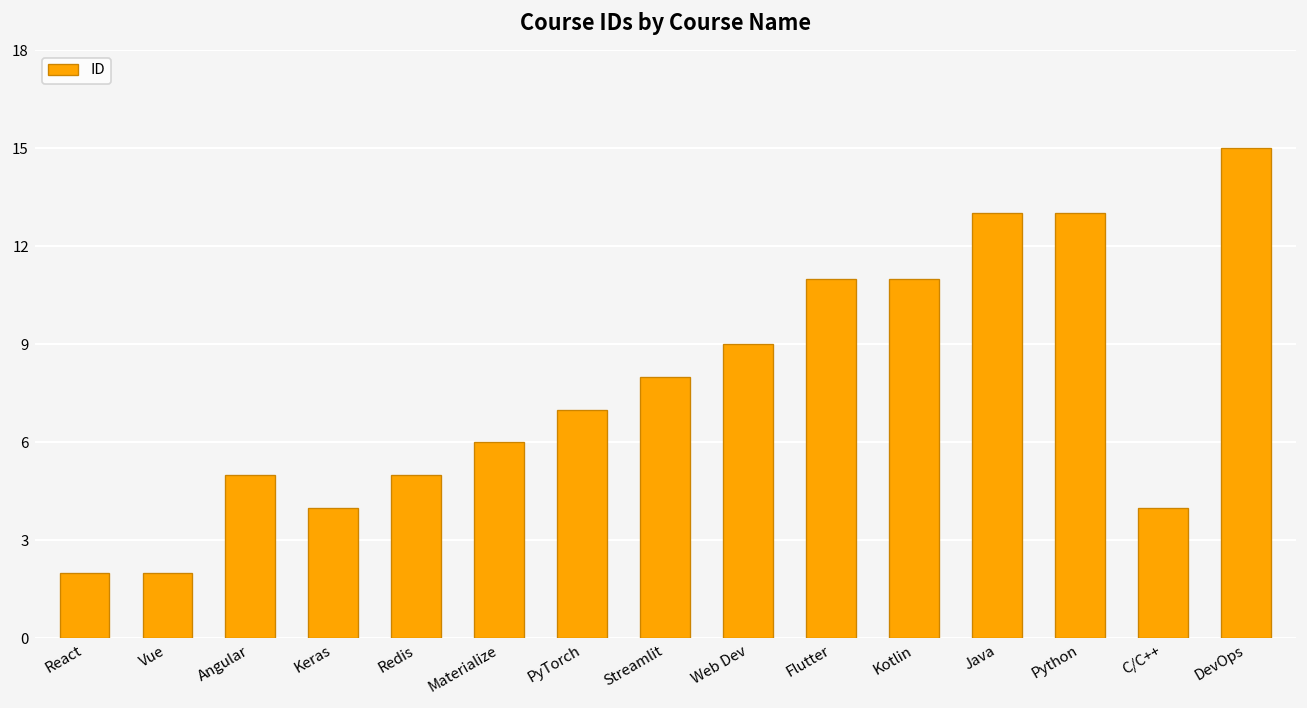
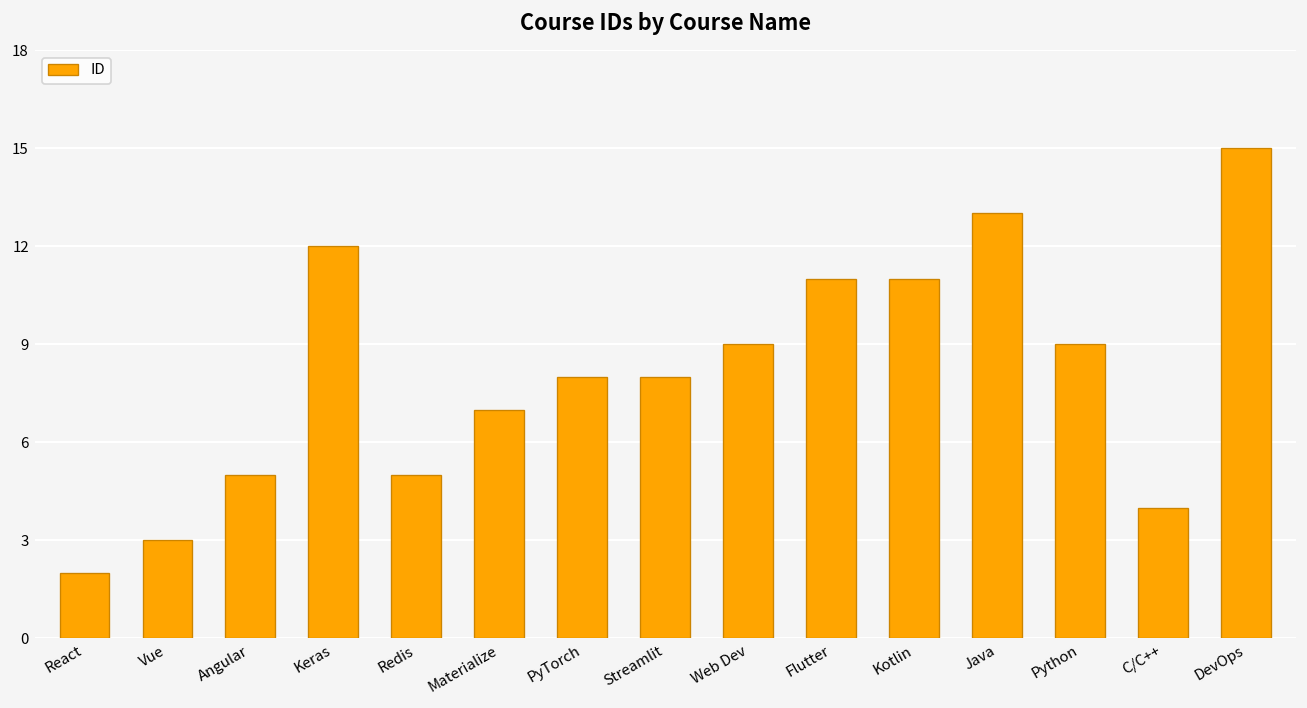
Vue: 2 -> 3
Keras: 4 -> 12
Materialize: 6 -> 7
PyTorch: 7 -> 8
Python: 13 -> 9
